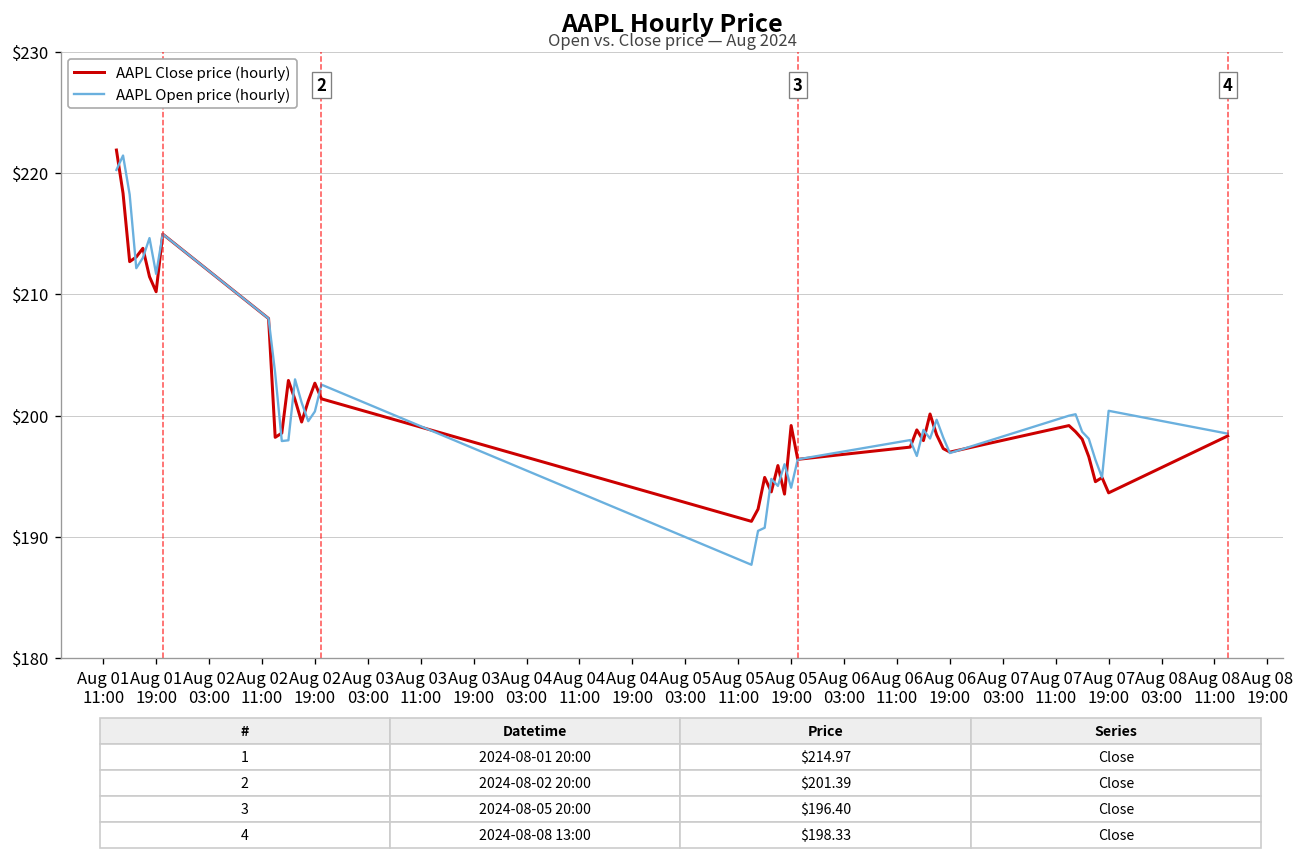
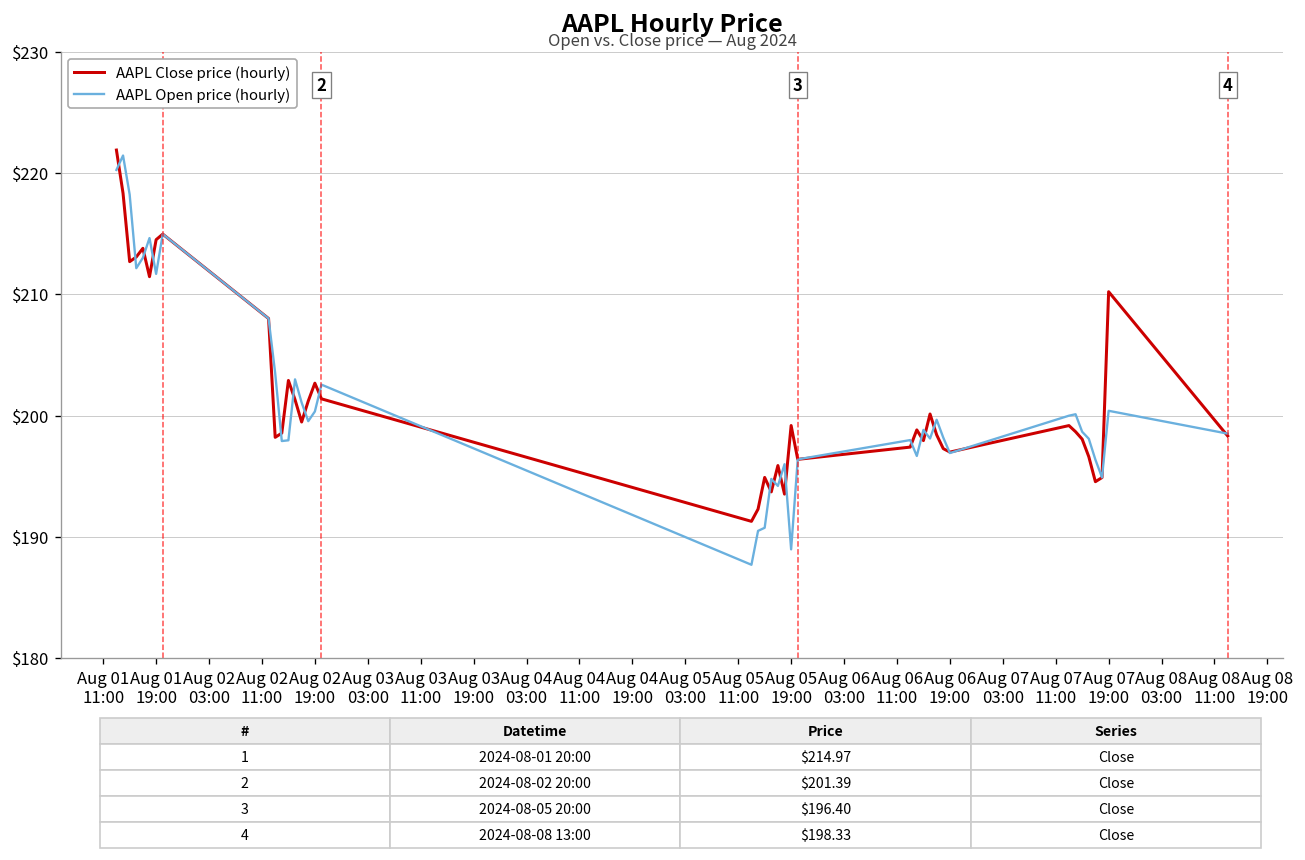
AAPL Close price (hourly), Aug 01 19:00: $210.2 -> $214.5
AAPL Open price (hourly), Aug 05 19:00: $194.1 -> $189.0
AAPL Close price (hourly), Aug 07 19:00: $193.6 -> $210.2
